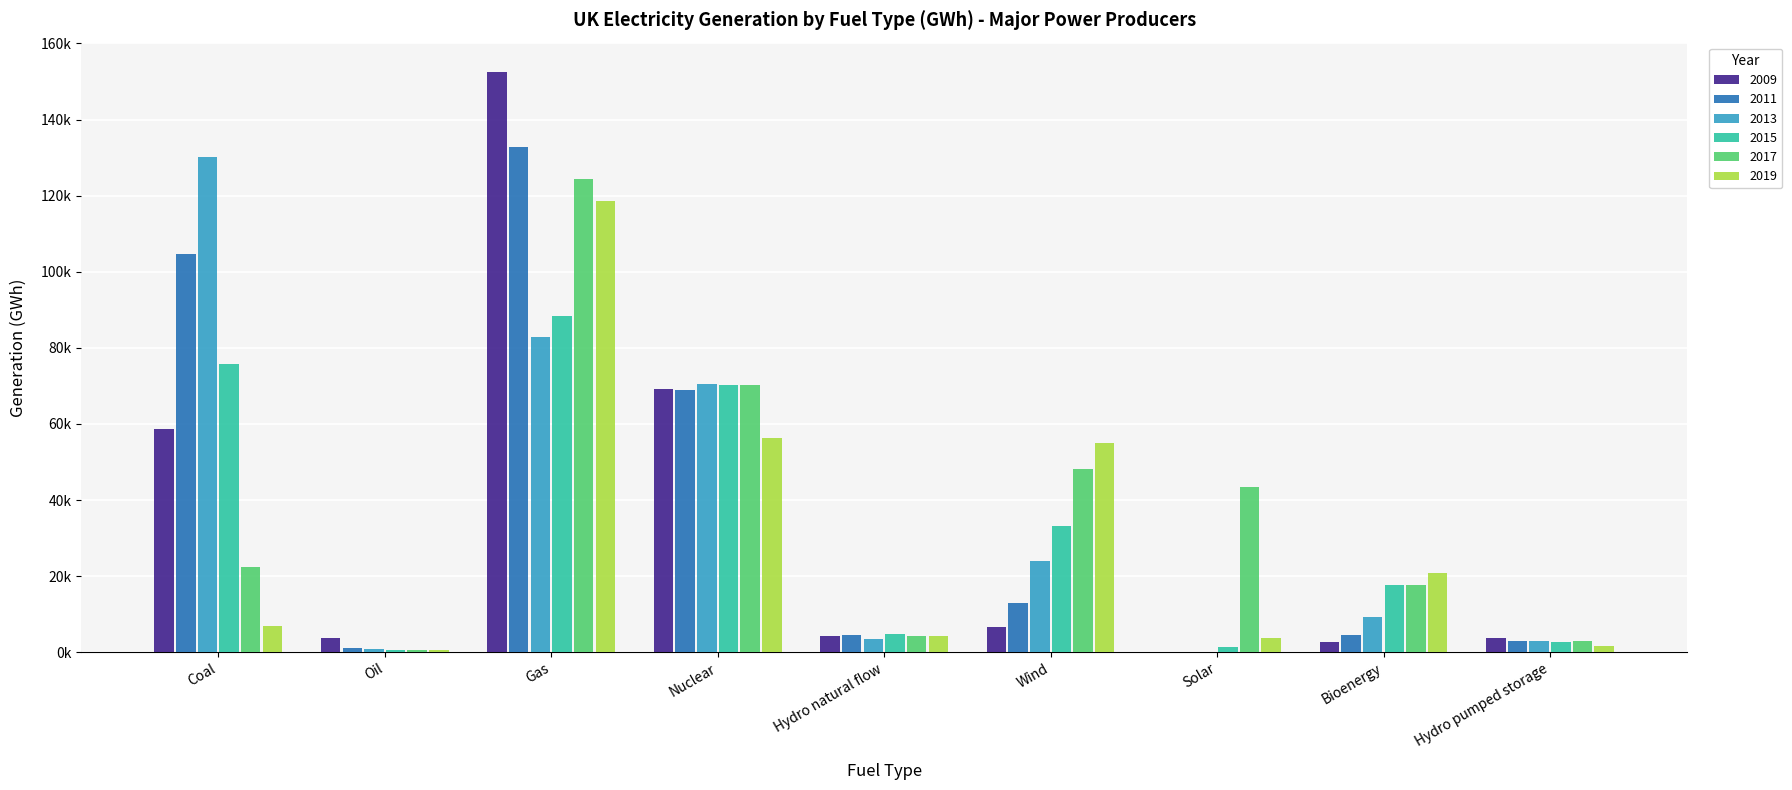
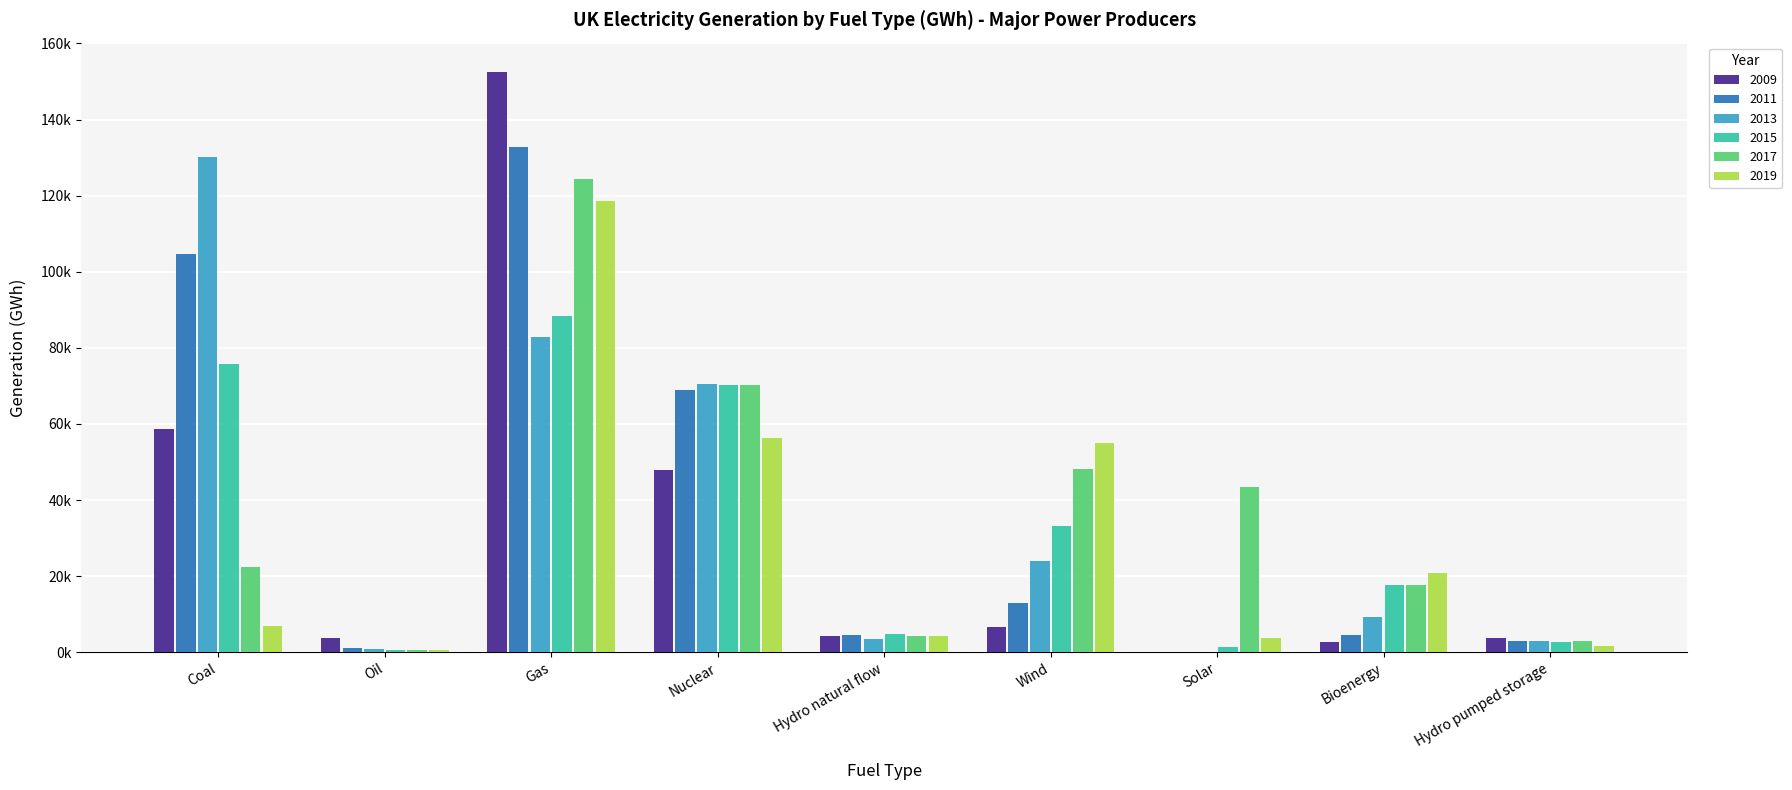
2009, Nuclear: 69000 -> 48000
